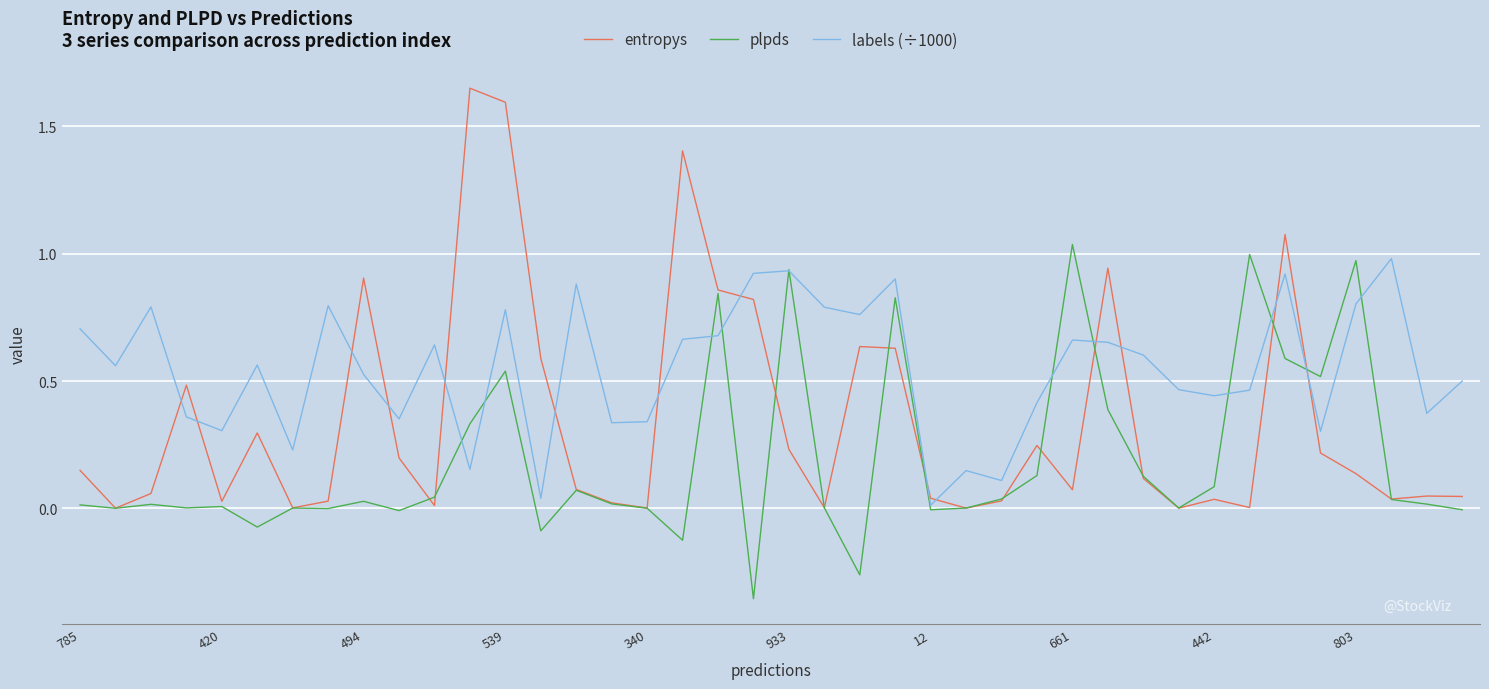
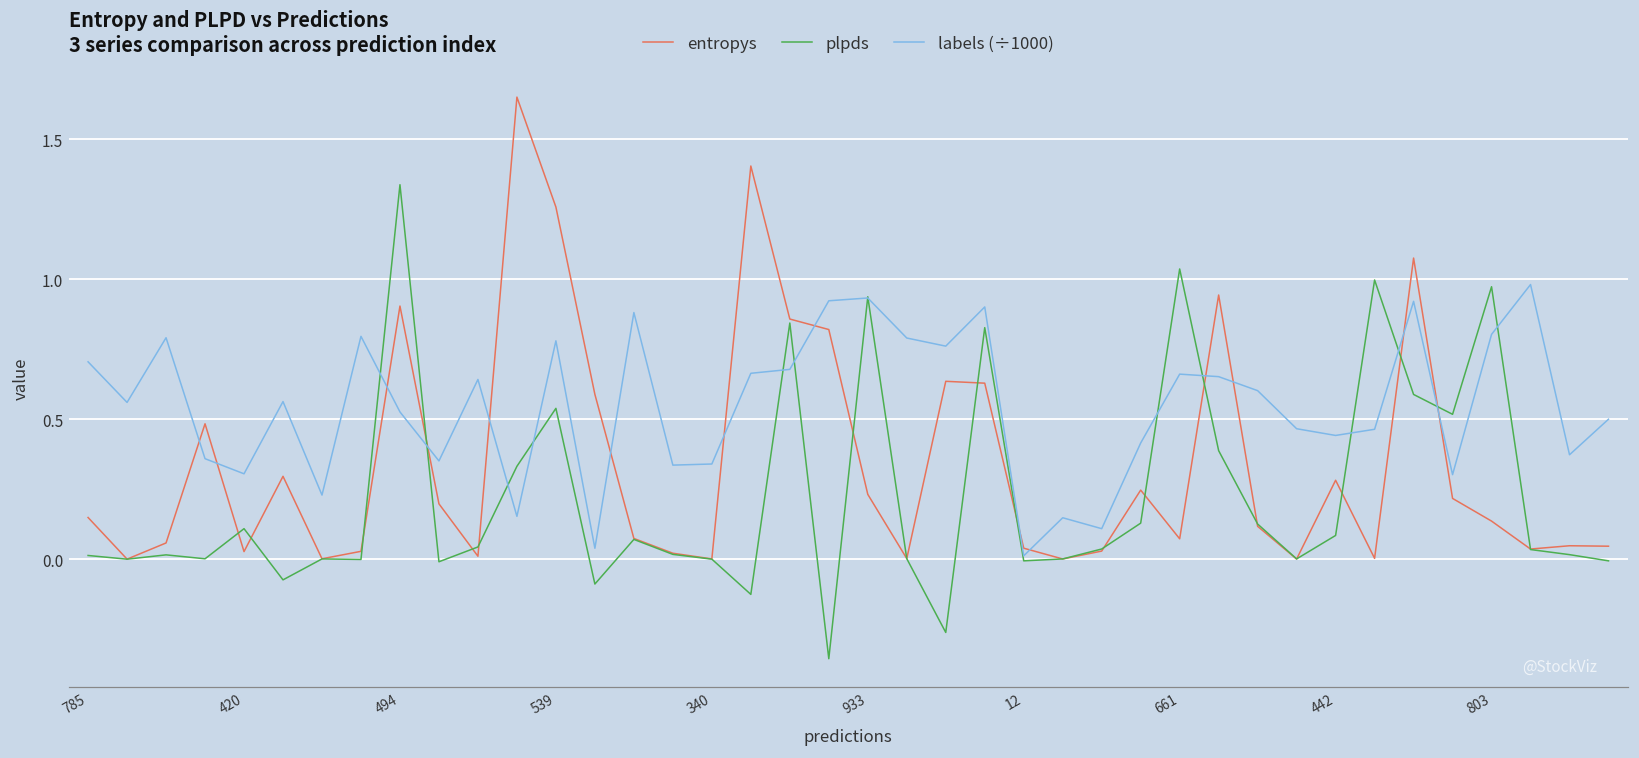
plpds, 420: 0.01 -> 0.11
plpds, 494: 0.03 -> 1.34
entropys, 539: 1.60 -> 1.26
entropys, 442: 0.04 -> 0.28
